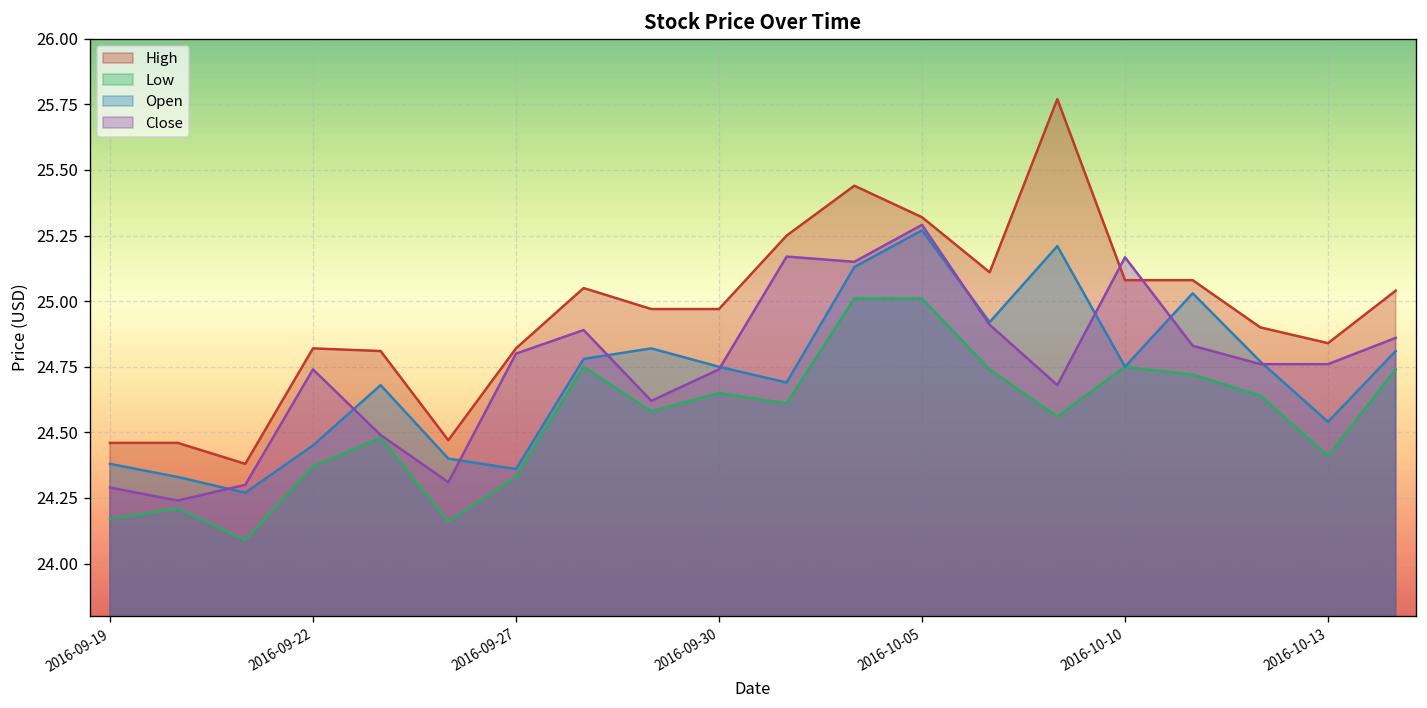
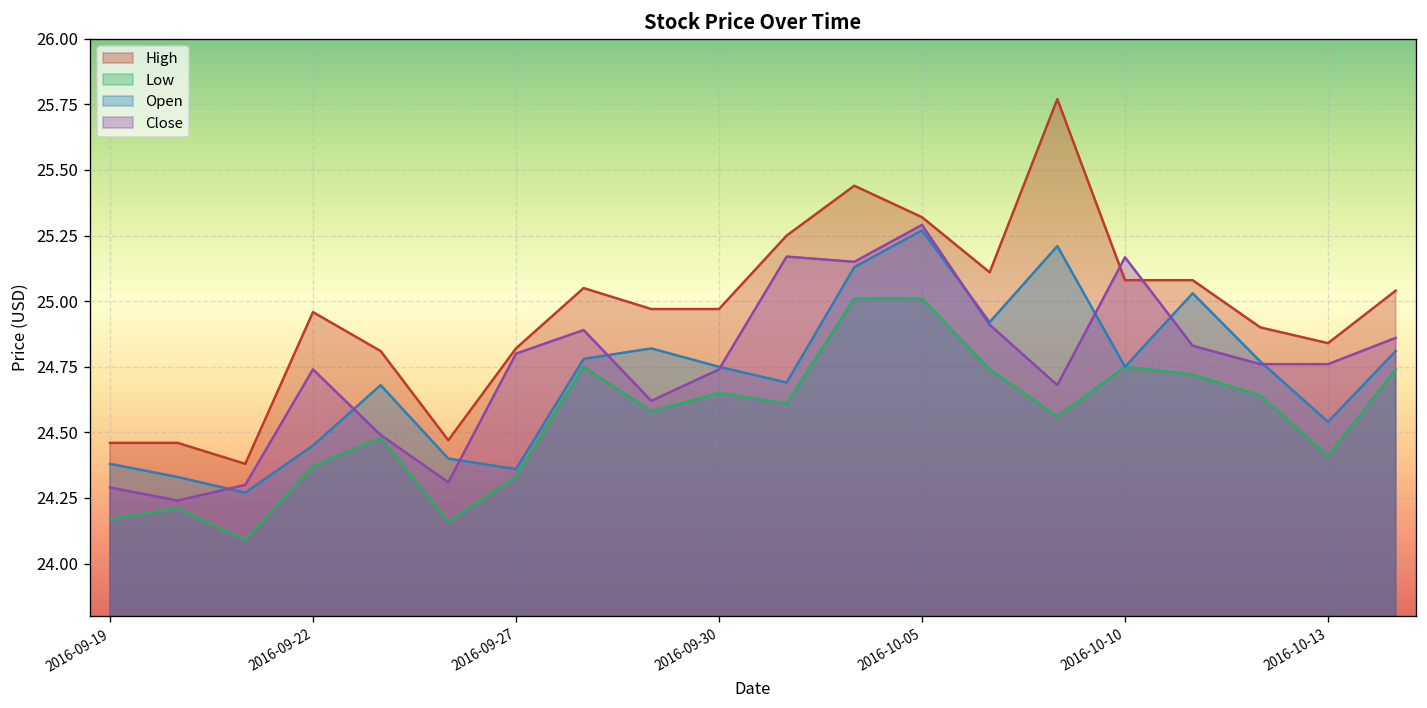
High, 2016-09-22: 24.82 -> 24.96
